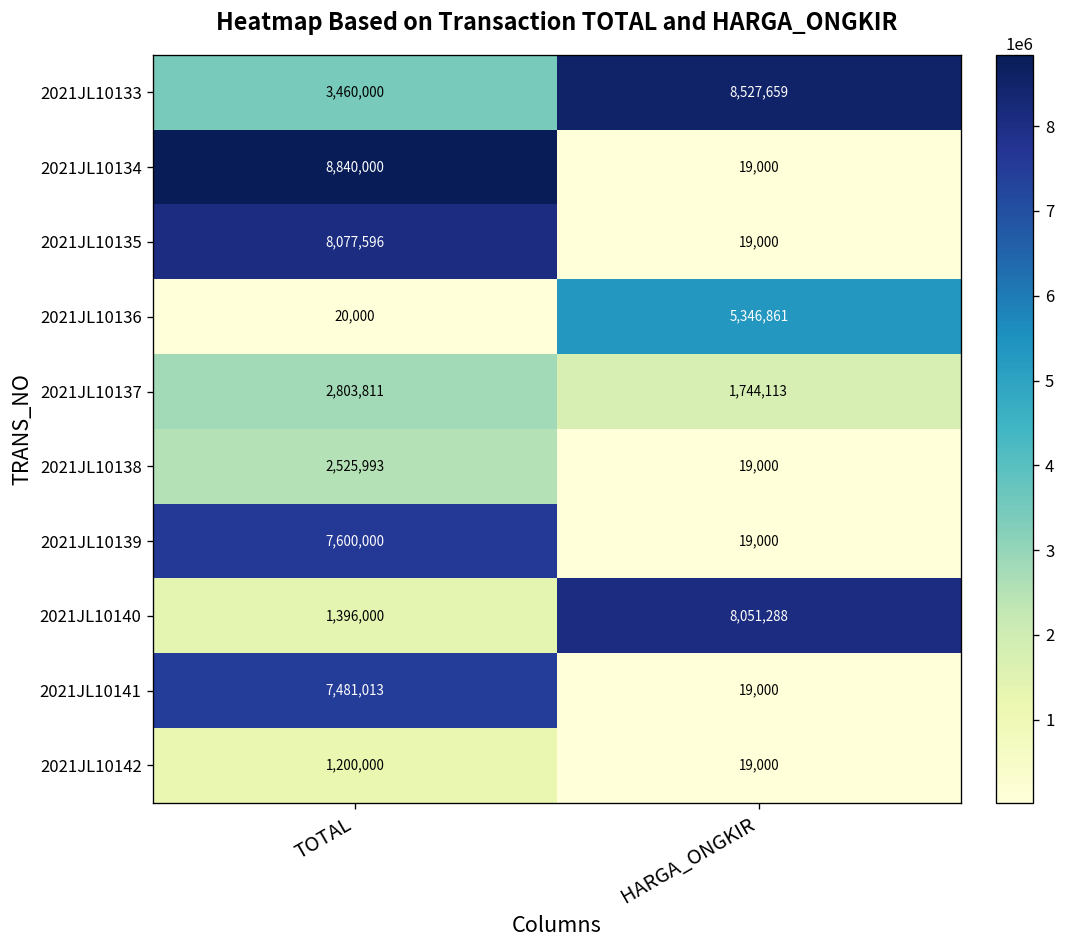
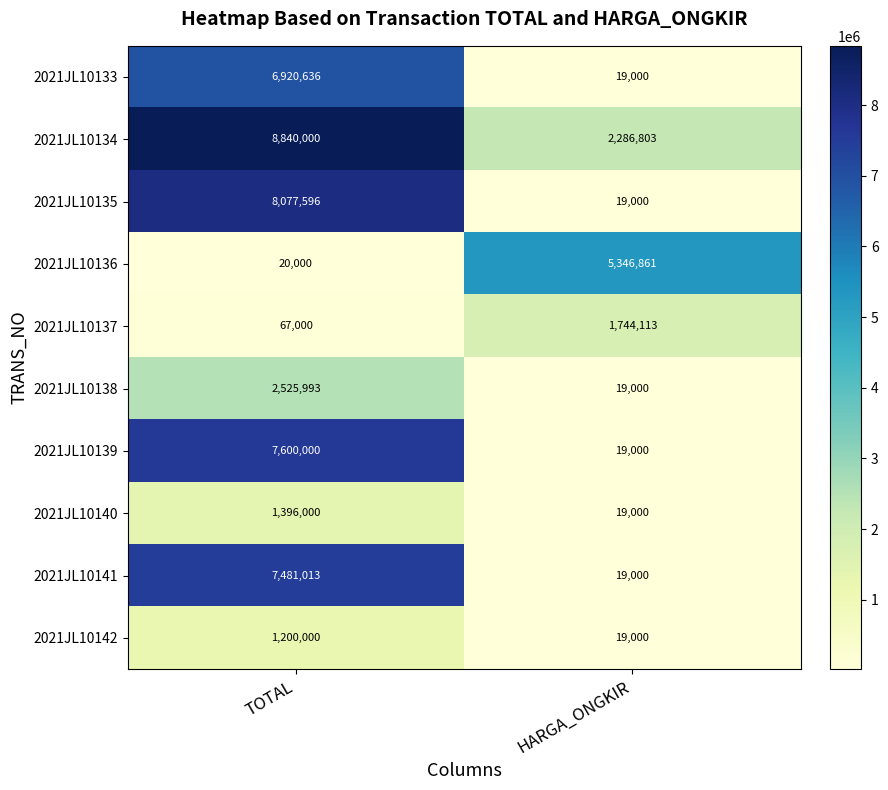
2021JL10133, TOTAL: 3,460,000 -> 6,920,636
2021JL10133, HARGA_ONGKIR: 8,527,659 -> 19,000
2021JL10134, HARGA_ONGKIR: 19,000 -> 2,286,803
2021JL10137, TOTAL: 2,803,811 -> 67,000
2021JL10140, HARGA_ONGKIR: 8,051,288 -> 19,000
